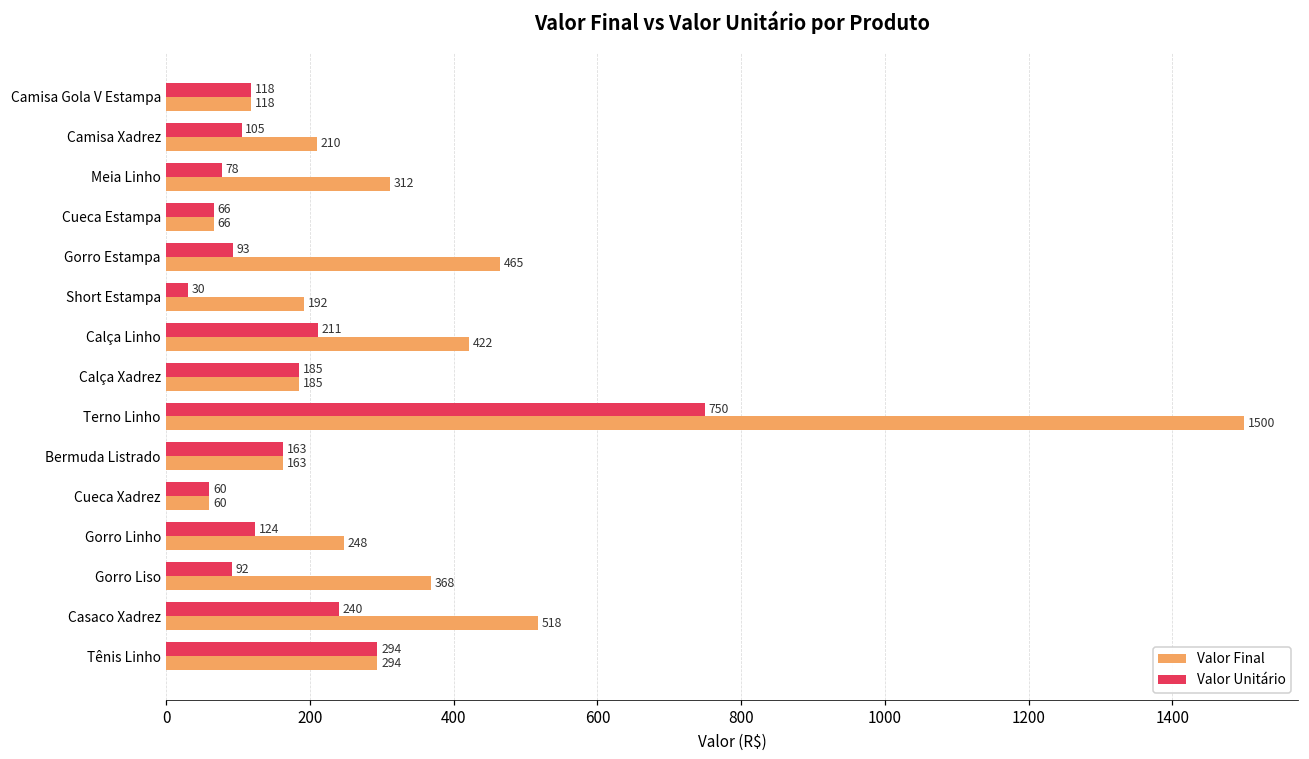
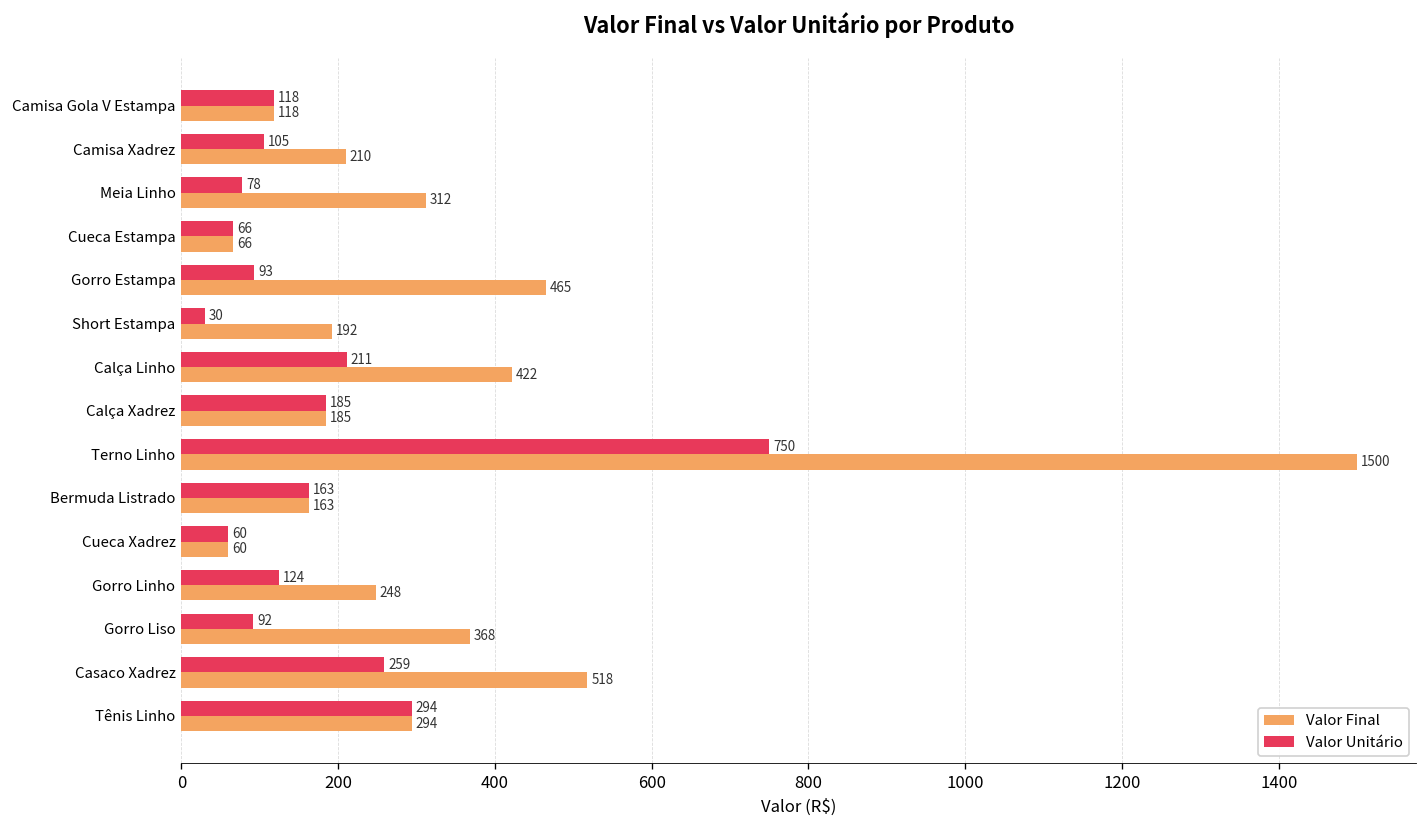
Valor Unitário, Casaco Xadrez: 240 -> 259
